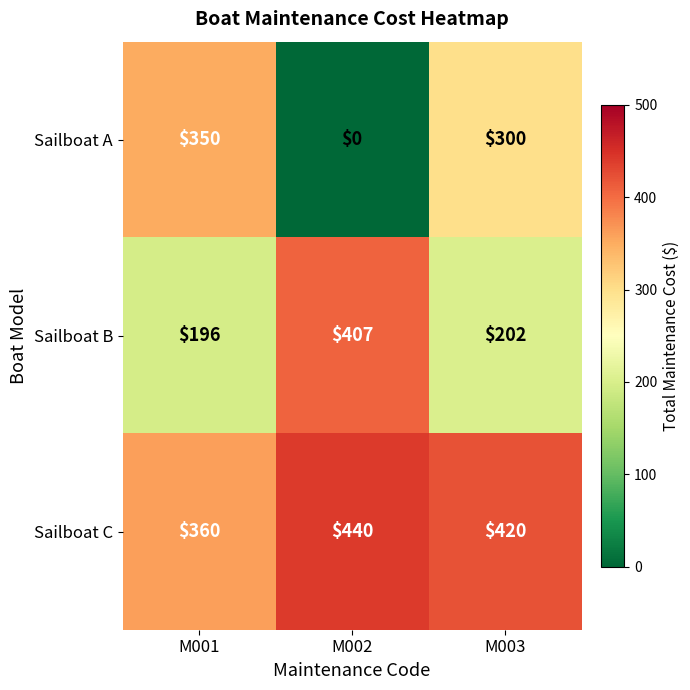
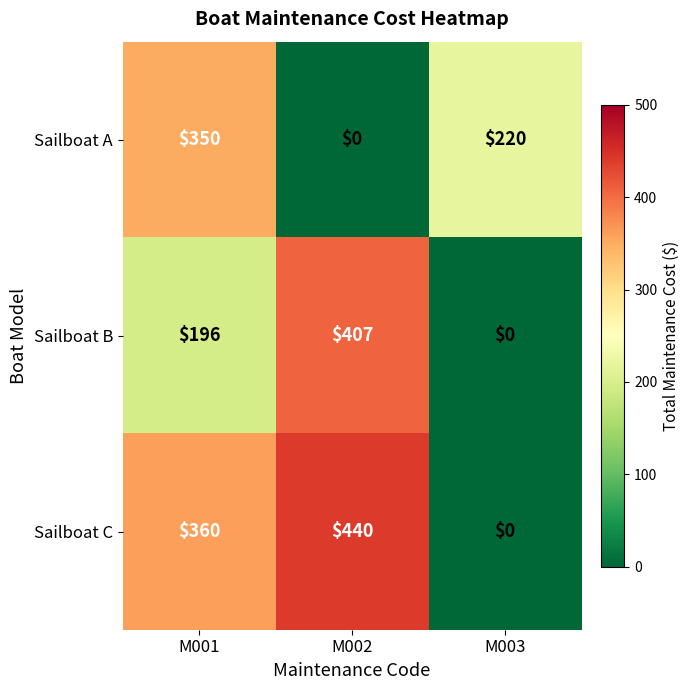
Sailboat A, M003: $300 -> $220
Sailboat B, M003: $202 -> $0
Sailboat C, M003: $420 -> $0
